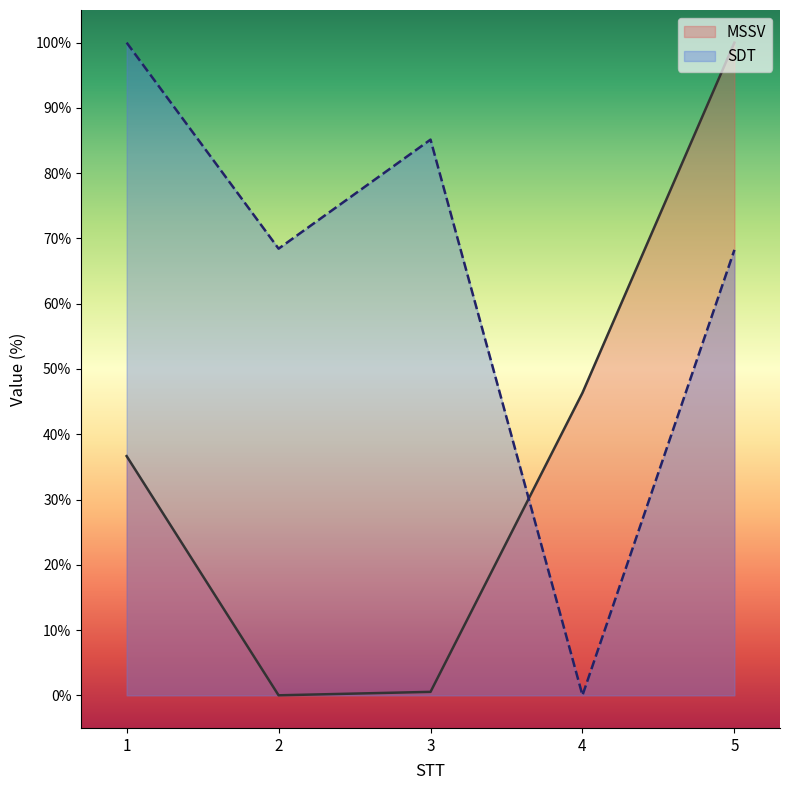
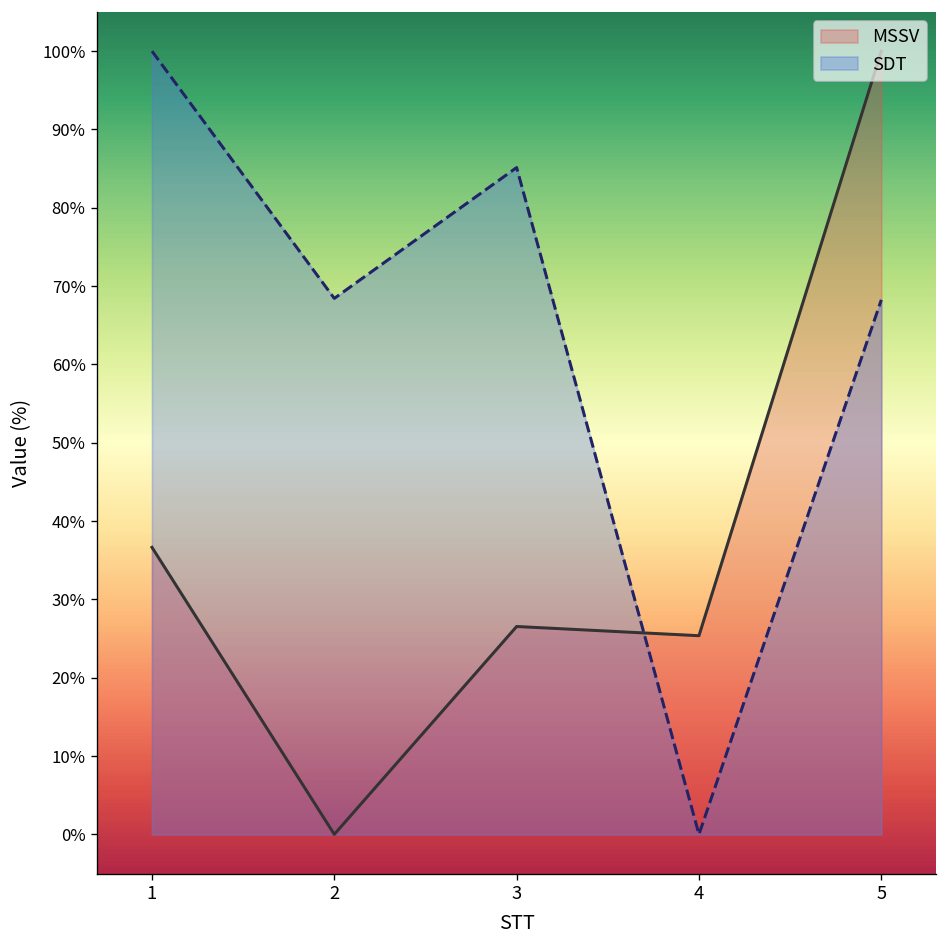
MSSV, 3: 1% -> 27%
MSSV, 4: 46% -> 25%
